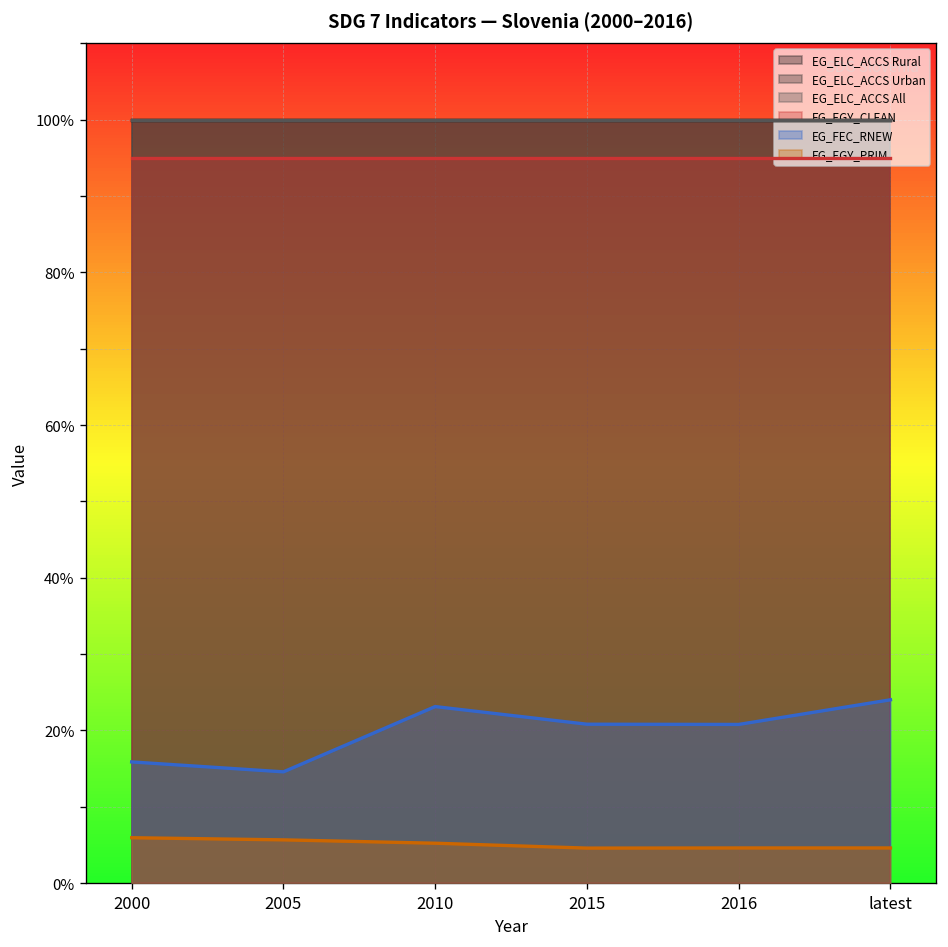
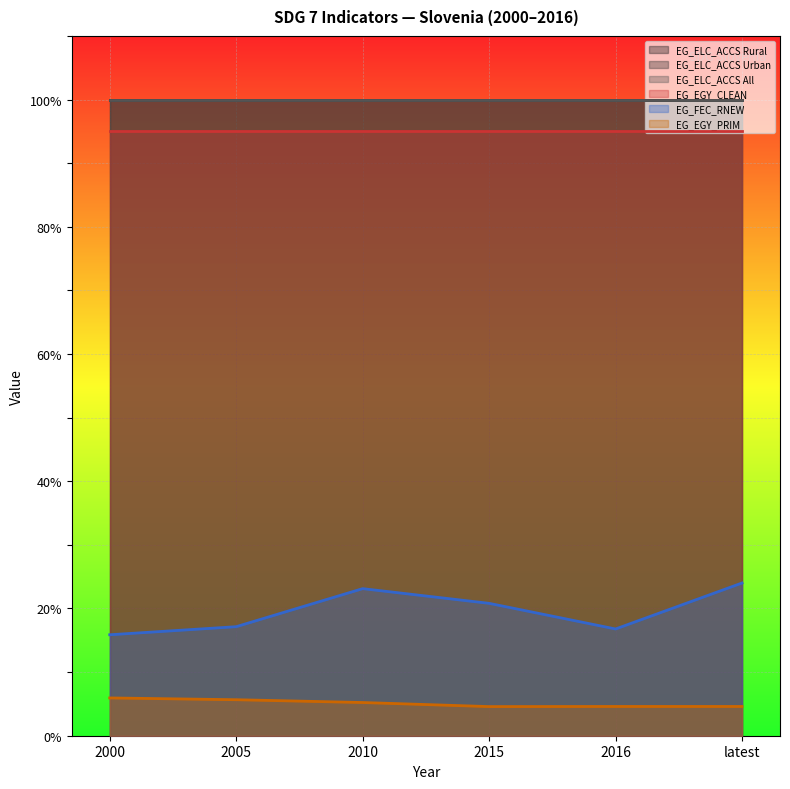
EG_FEC_RNEW, 2005: 15% -> 17%
EG_FEC_RNEW, 2016: 21% -> 17%
